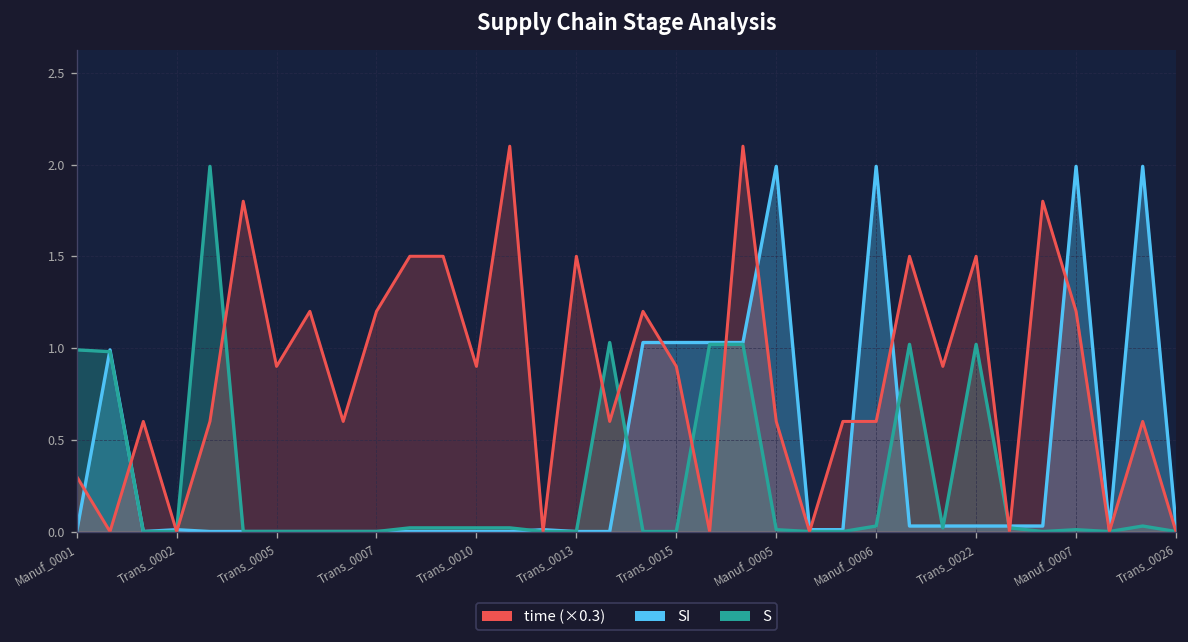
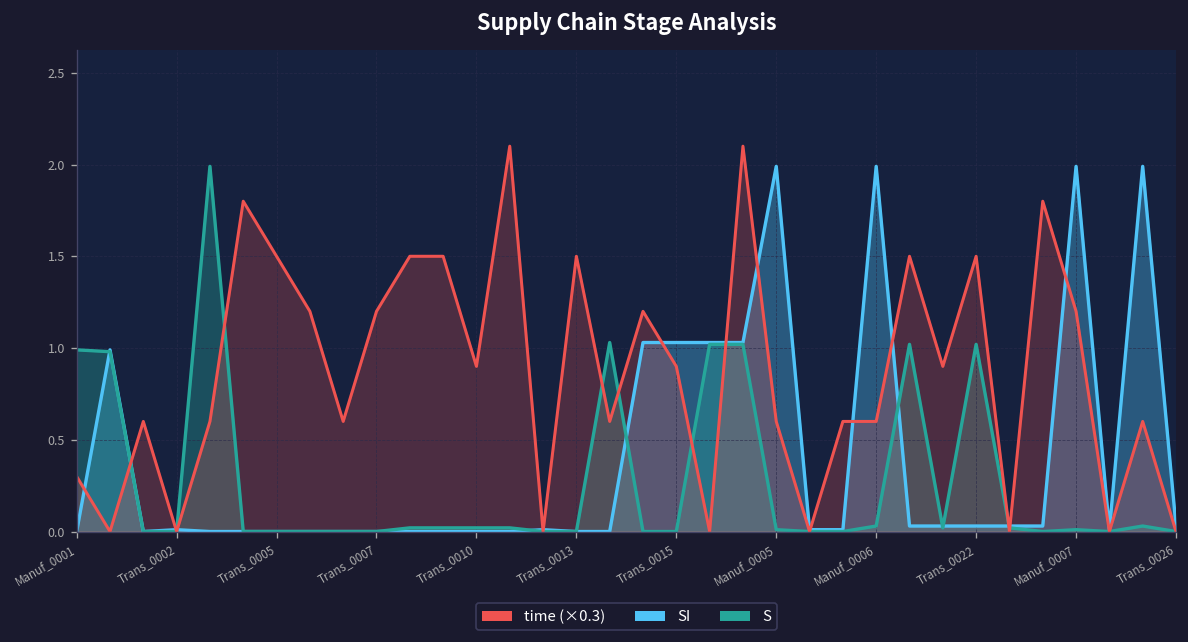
time (×0.3), Trans_0005: 0.90 -> 1.50
